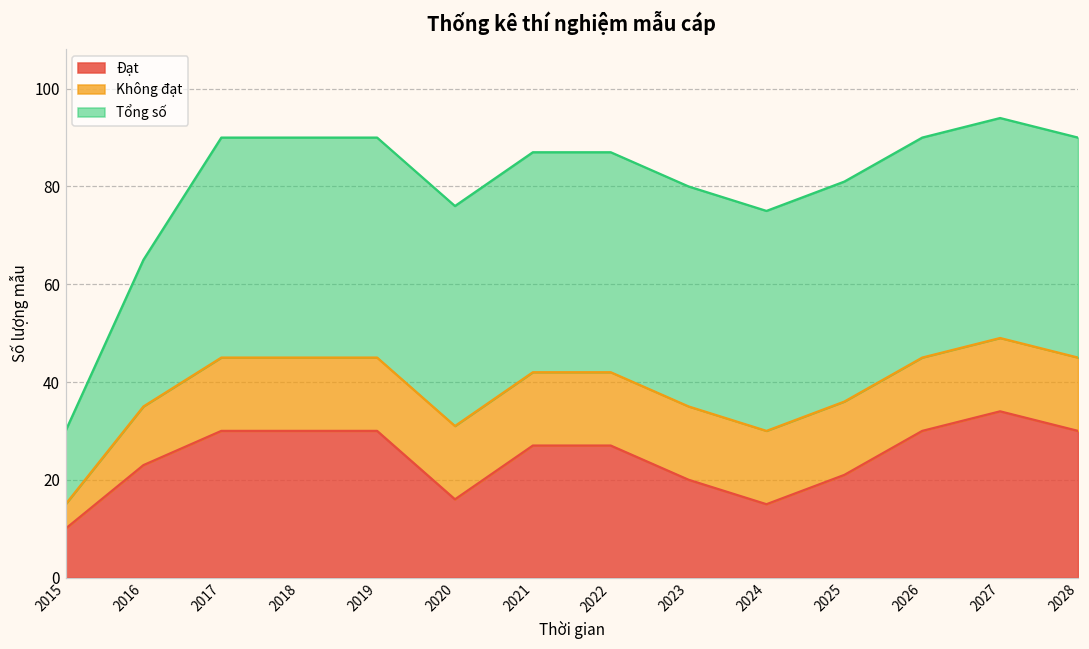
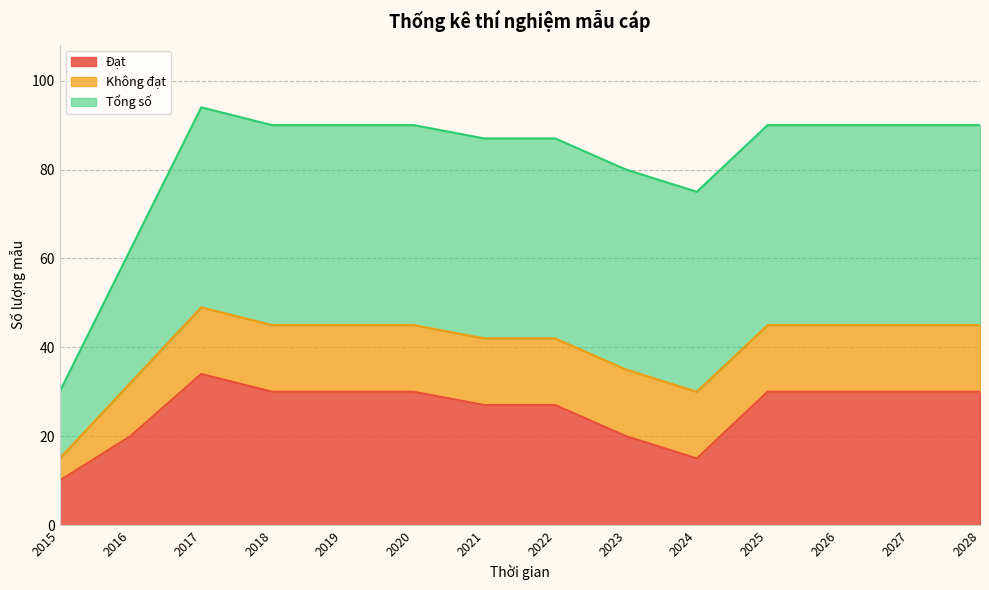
Đạt, 2016: 23 -> 20
Đạt, 2017: 30 -> 34
Đạt, 2020: 16 -> 30
Đạt, 2025: 21 -> 30
Đạt, 2027: 34 -> 30
